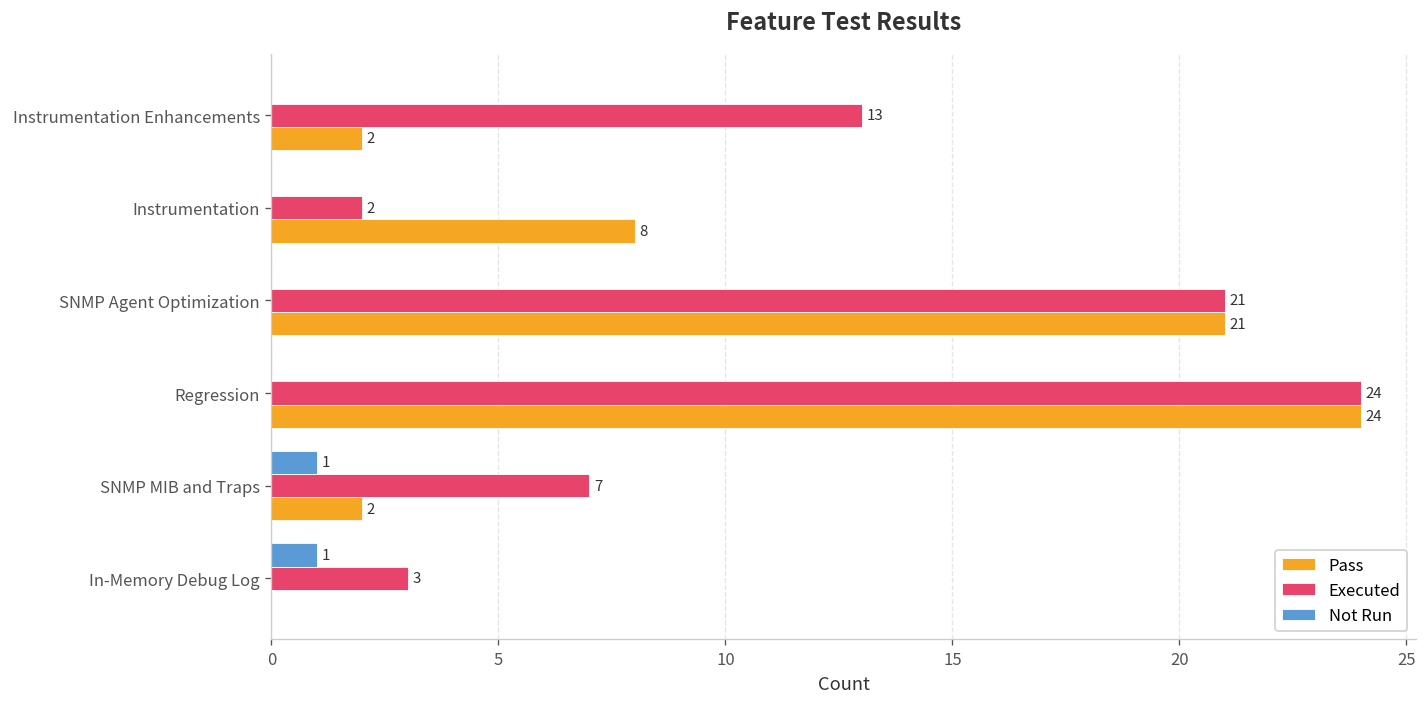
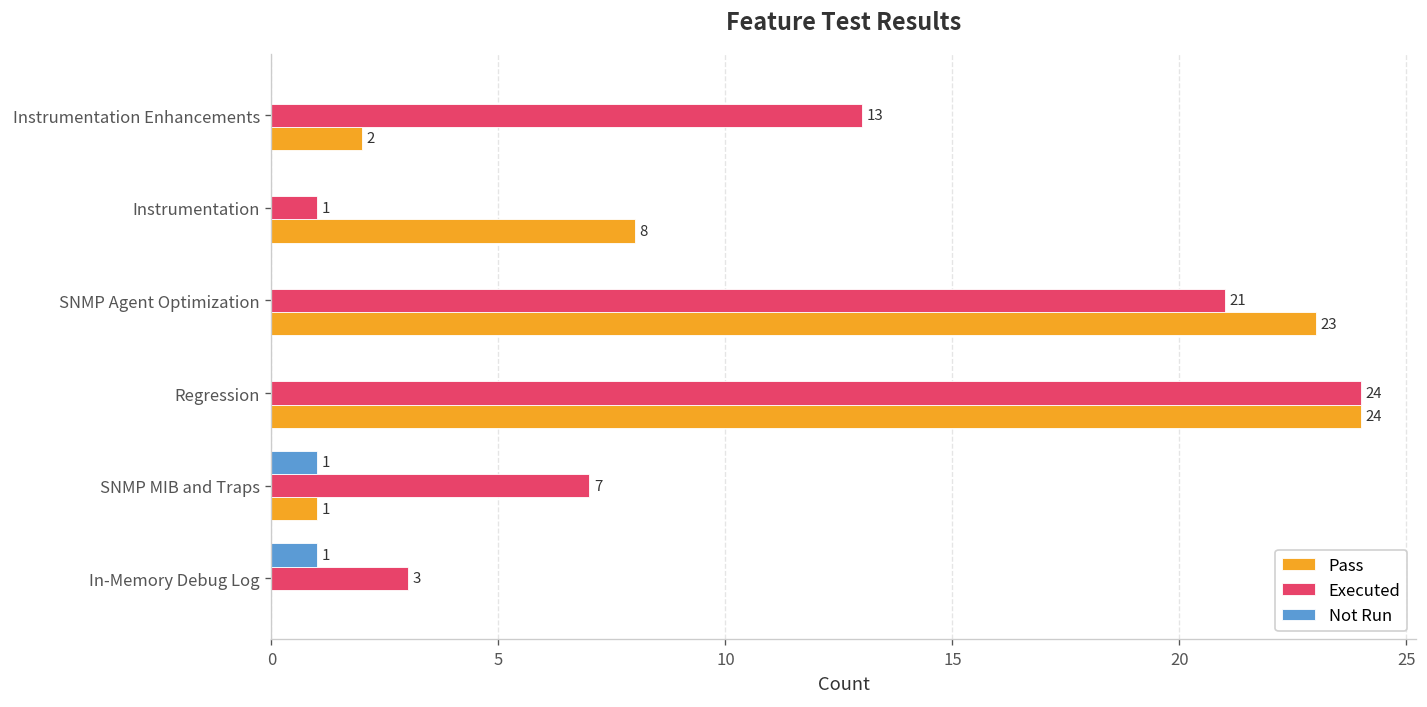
Executed, Instrumentation: 2 -> 1
Pass, SNMP Agent Optimization: 21 -> 23
Pass, SNMP MIB and Traps: 2 -> 1
